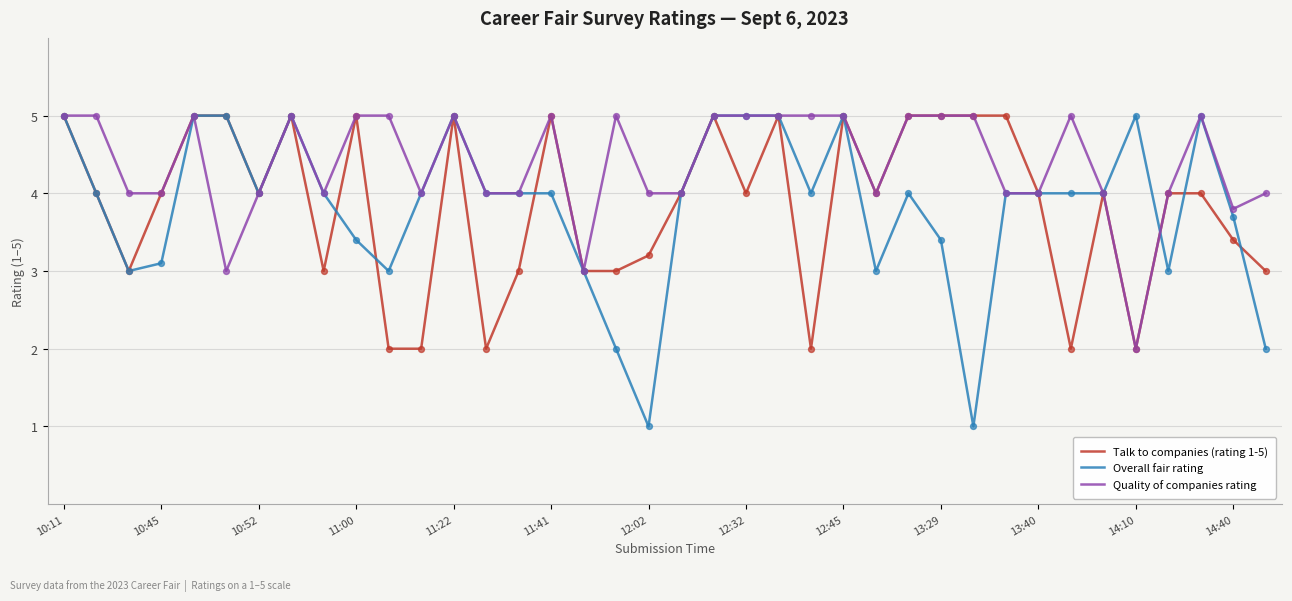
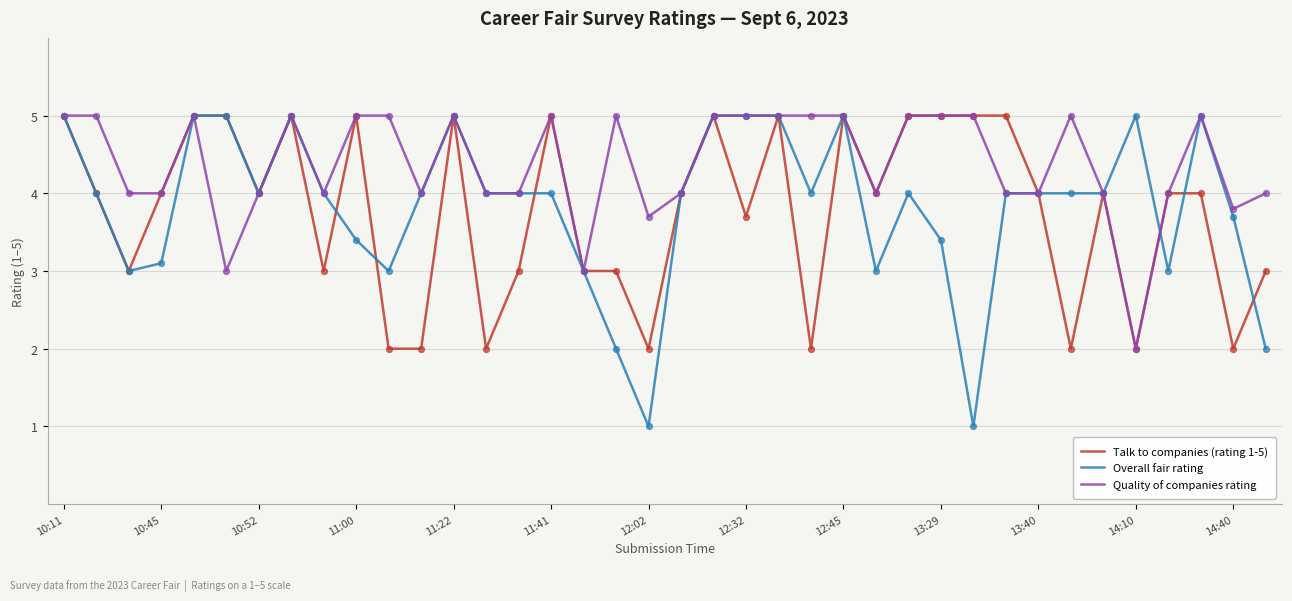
Talk to companies (rating 1-5), 12:02: 3.2 -> 2.0
Quality of companies rating, 12:02: 4.0 -> 3.7
Talk to companies (rating 1-5), 12:32: 4.0 -> 3.7
Talk to companies (rating 1-5), 14:40: 3.4 -> 2.0
